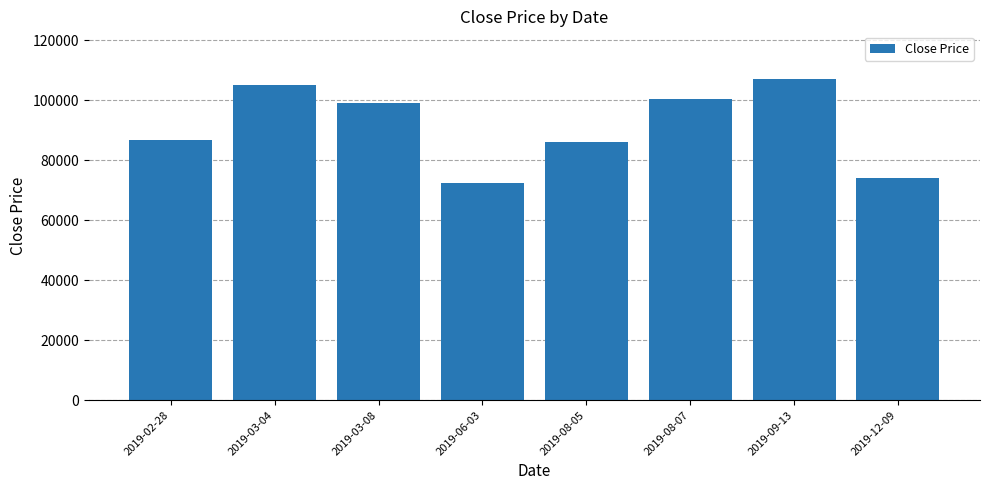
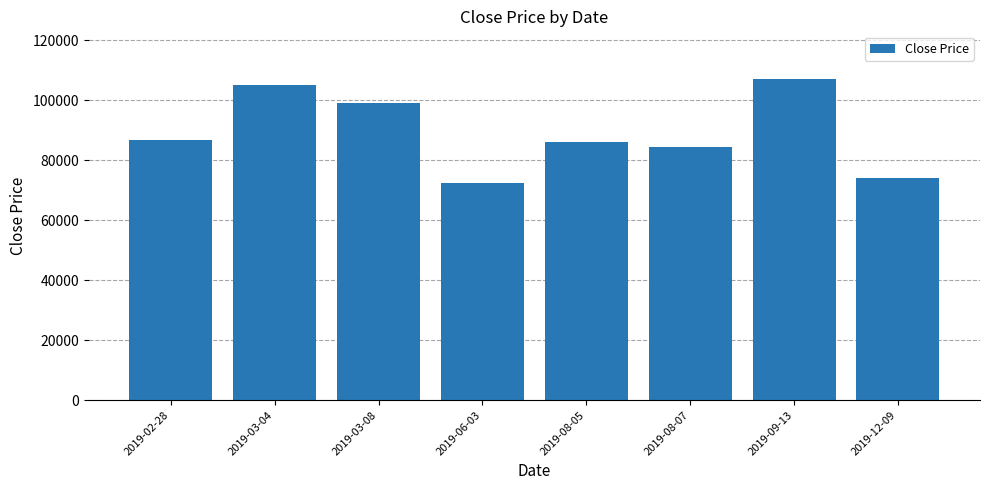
2019-08-07: 101000 -> 85000
